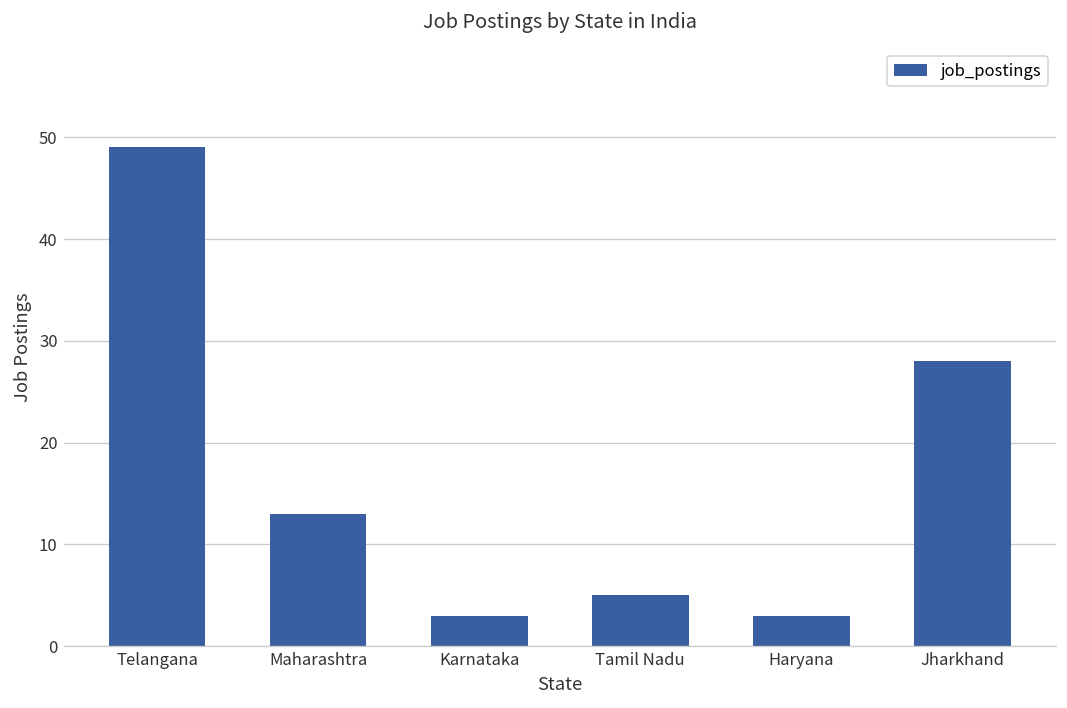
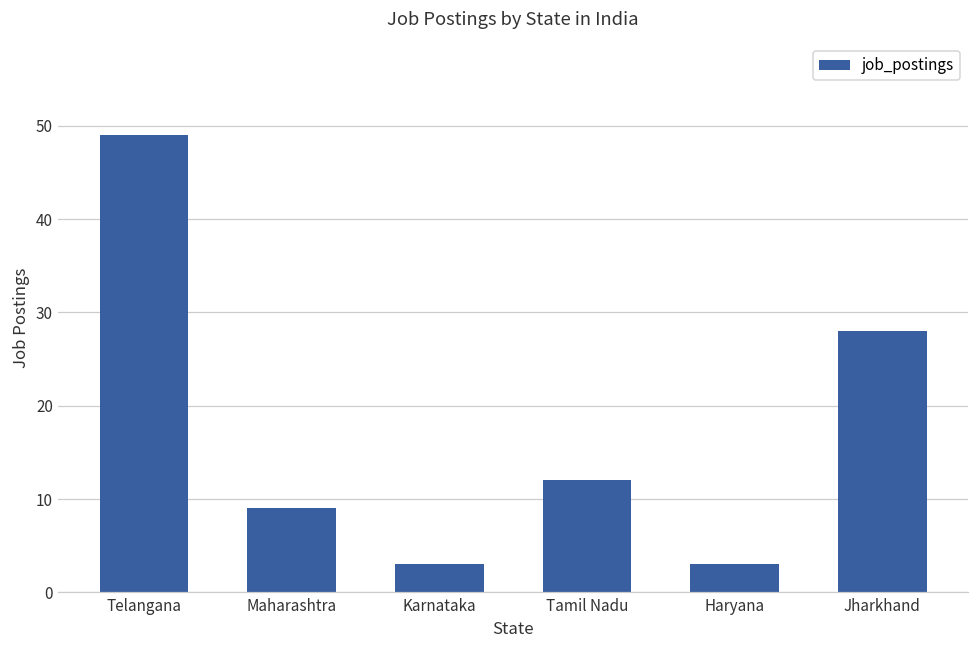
Maharashtra: 13 -> 9
Tamil Nadu: 5 -> 12
